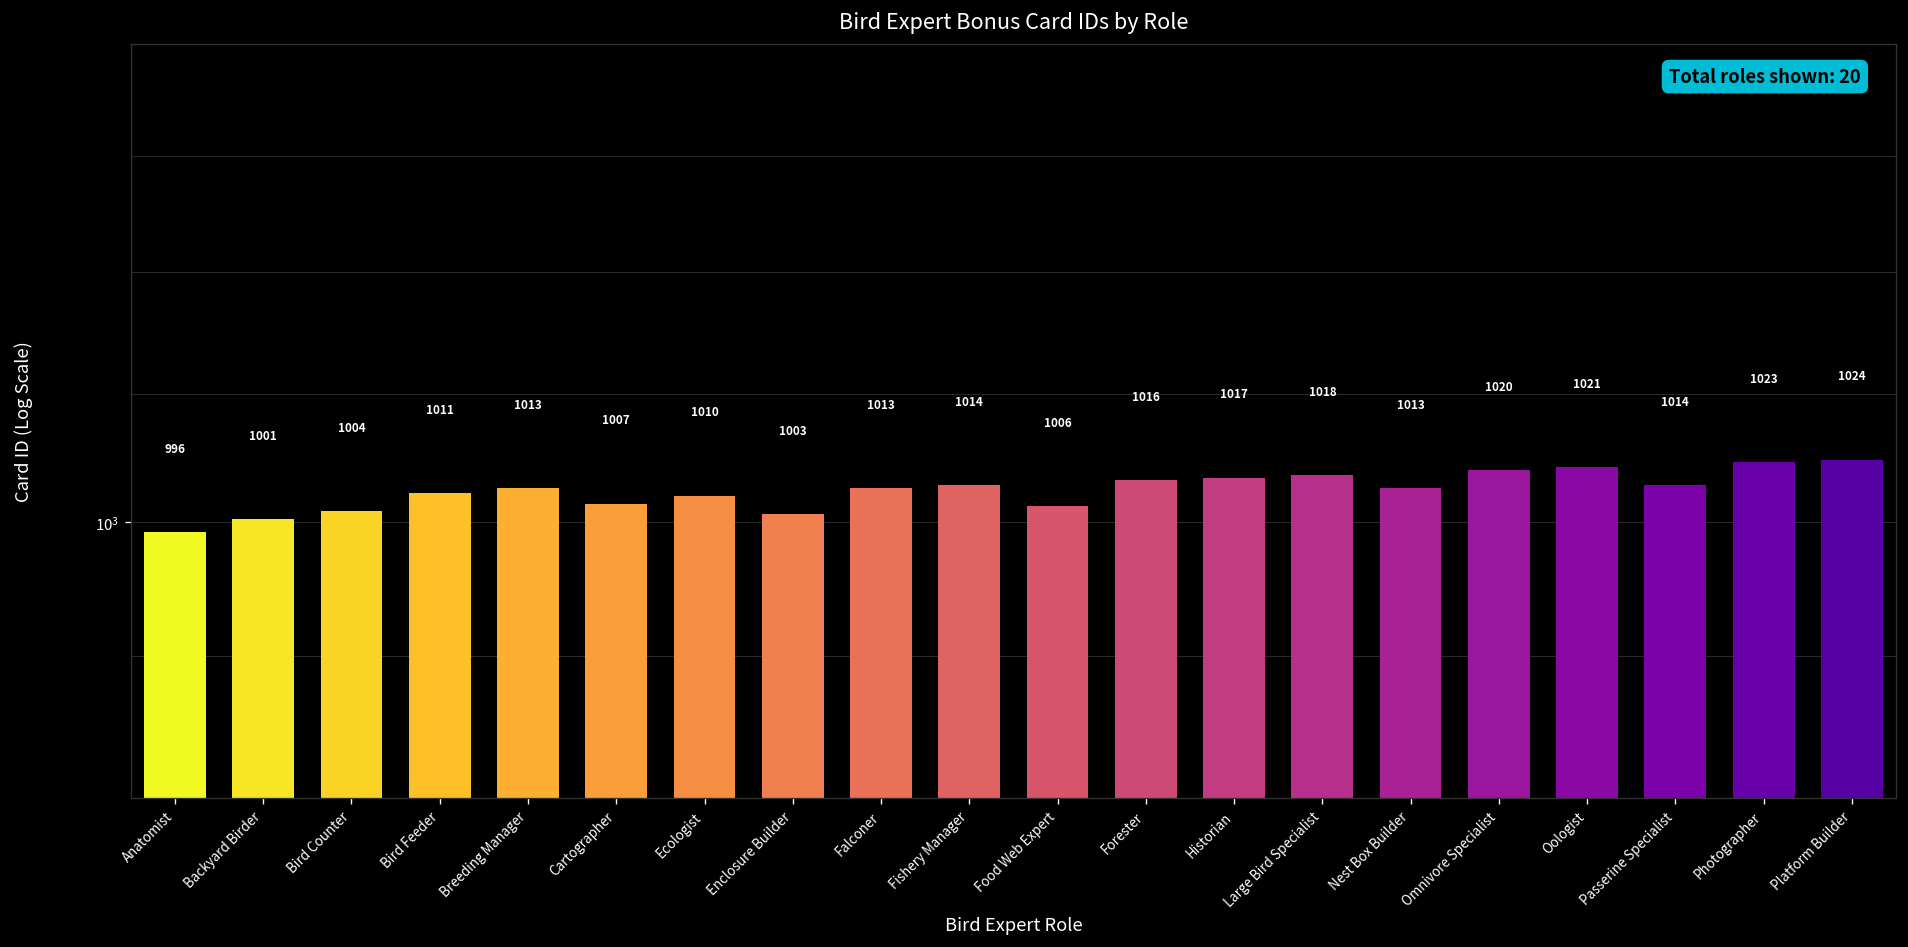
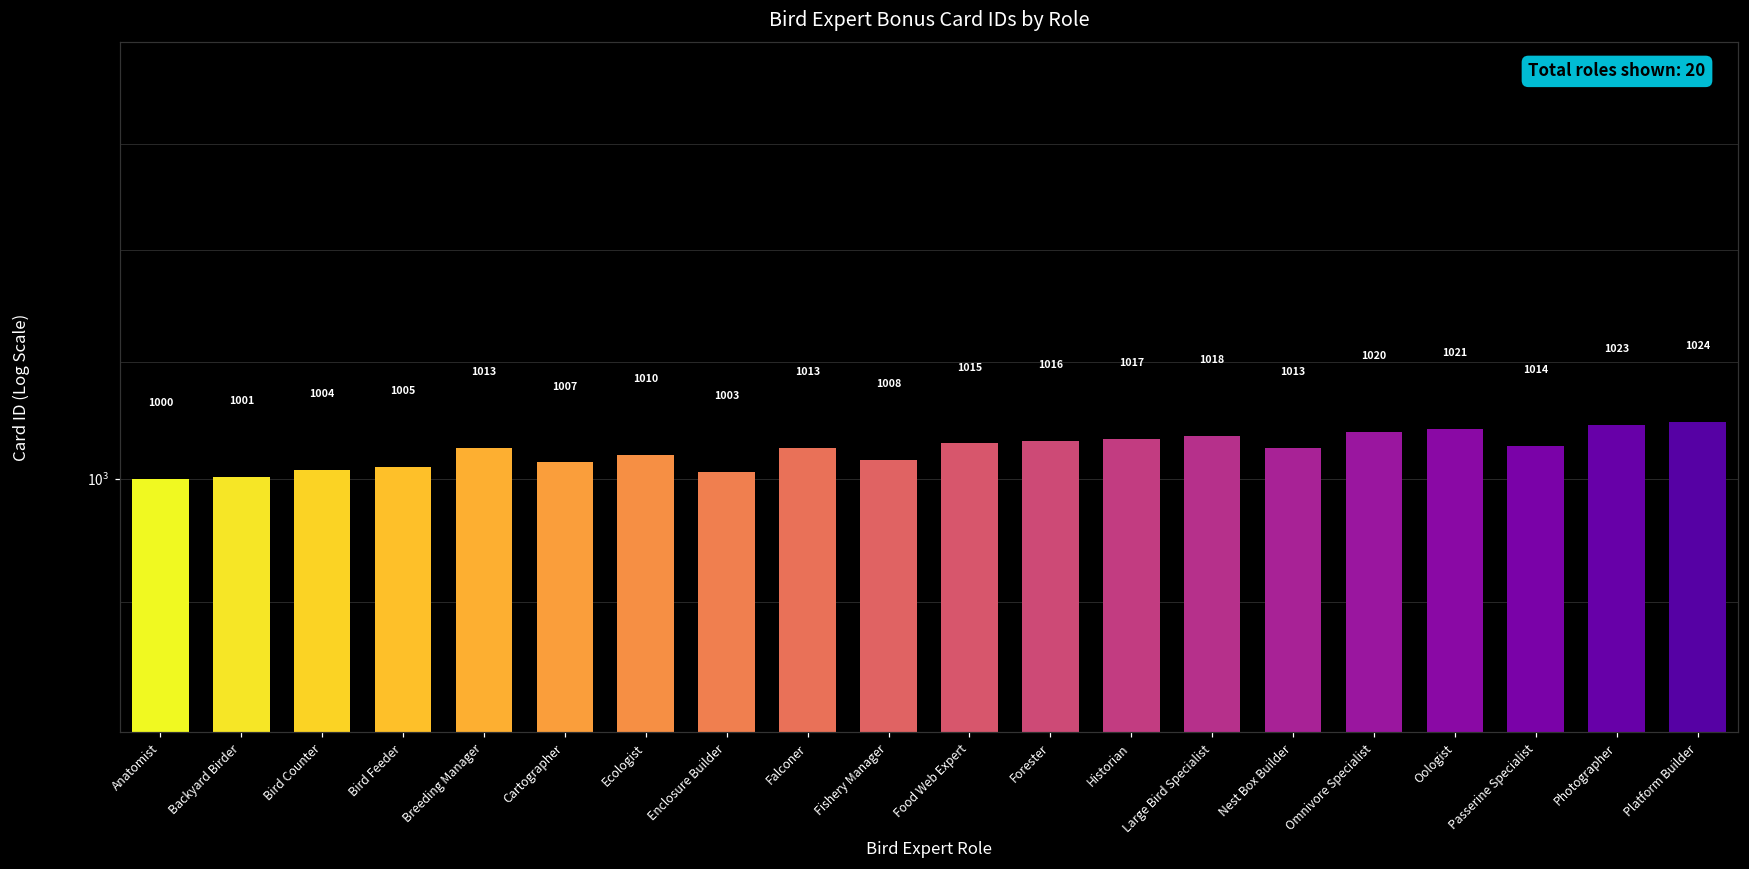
Anatomist: 996 -> 1000
Bird Feeder: 1011 -> 1005
Fishery Manager: 1014 -> 1008
Food Web Expert: 1006 -> 1015
